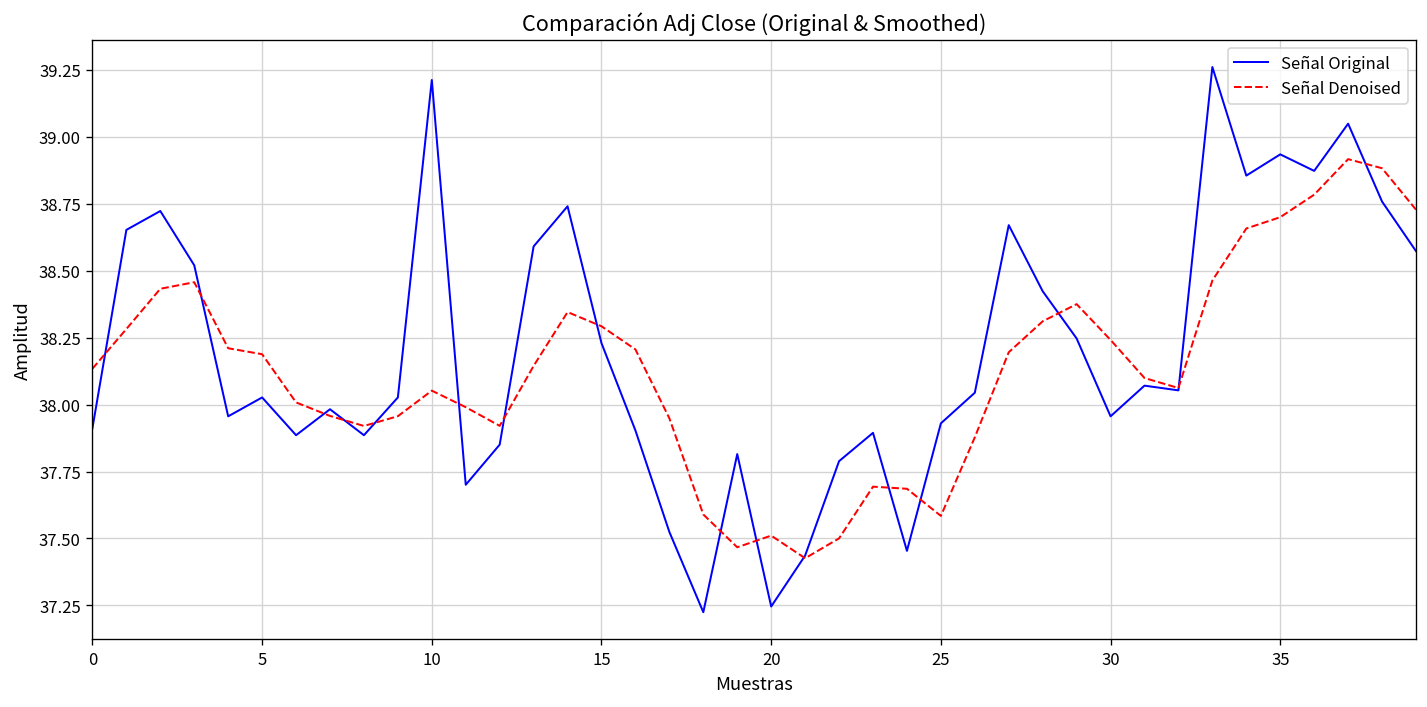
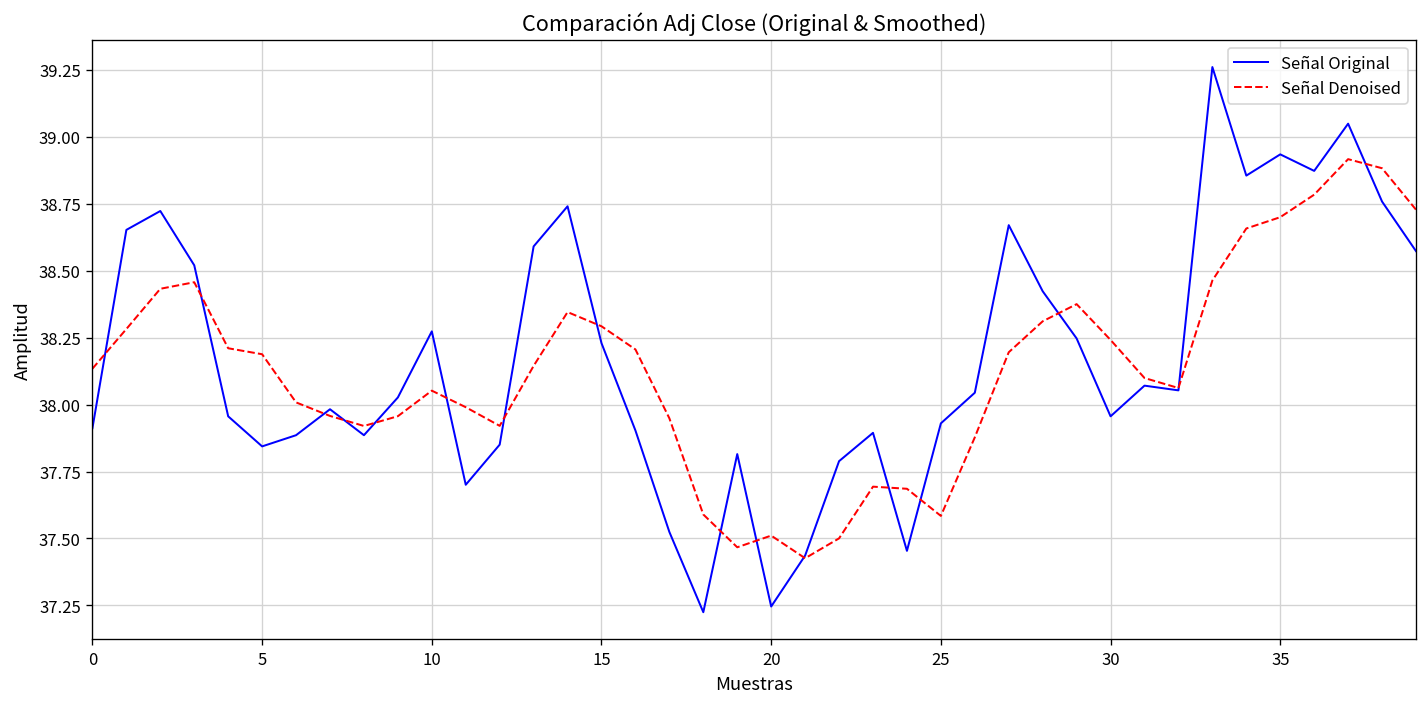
Señal Original, 5: 38.03 -> 37.84
Señal Original, 10: 39.21 -> 38.27
